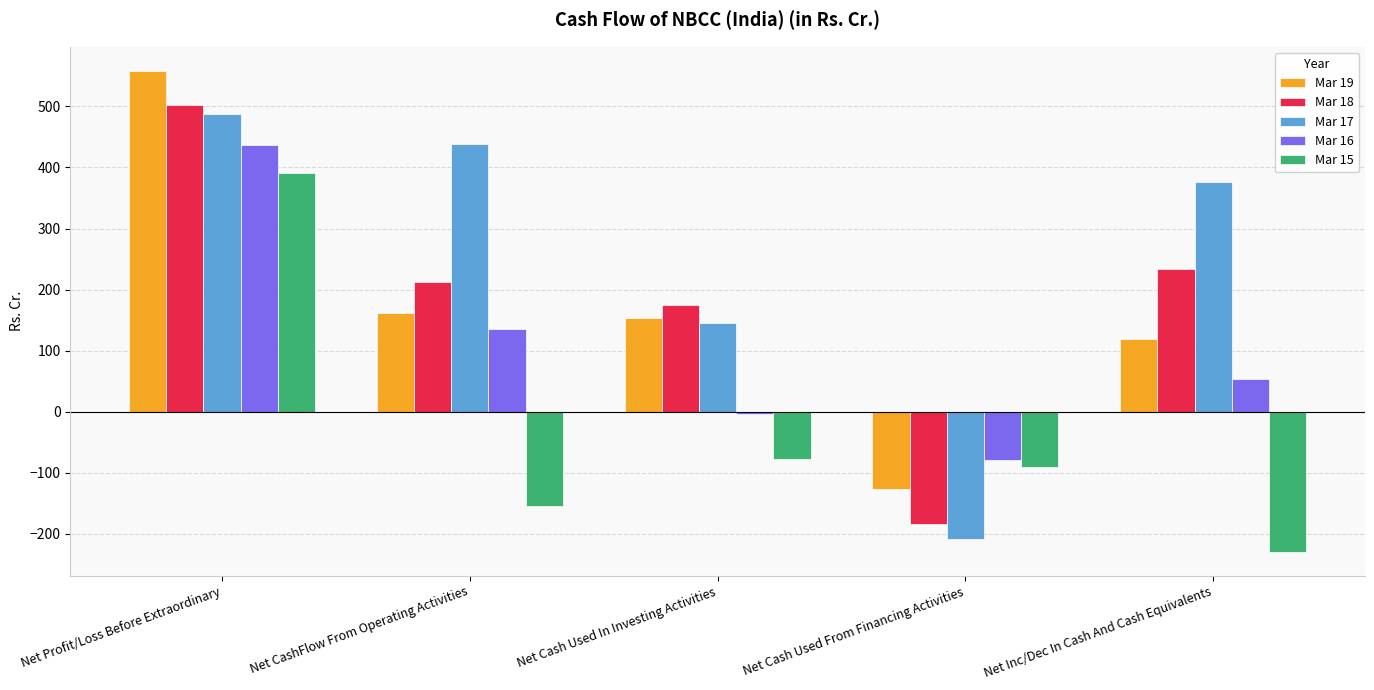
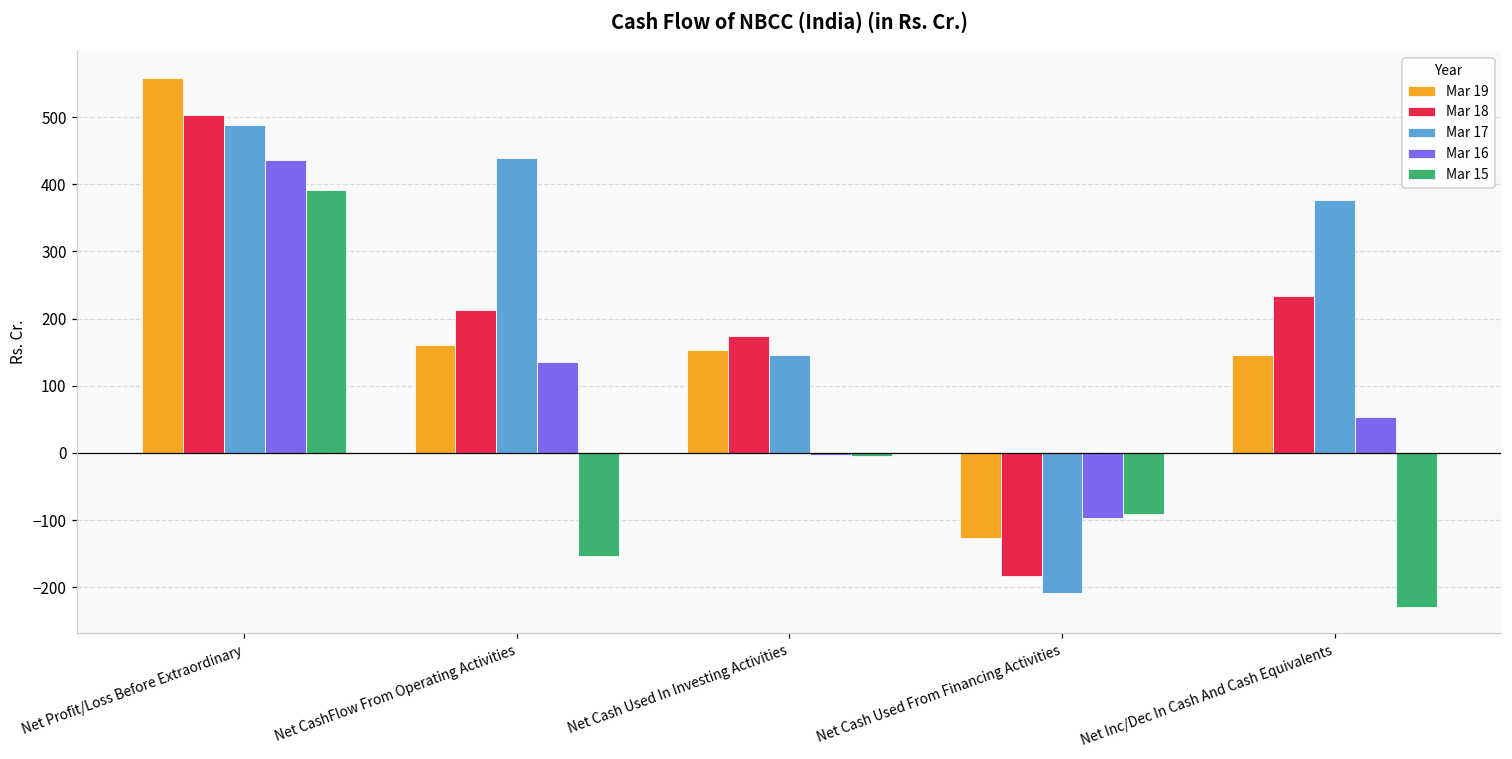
Mar 15, Net Cash Used In Investing Activities: -80 -> -10
Mar 16, Net Cash Used From Financing Activities: -80 -> -100
Mar 19, Net Inc/Dec In Cash And Cash Equivalents: 120 -> 150
